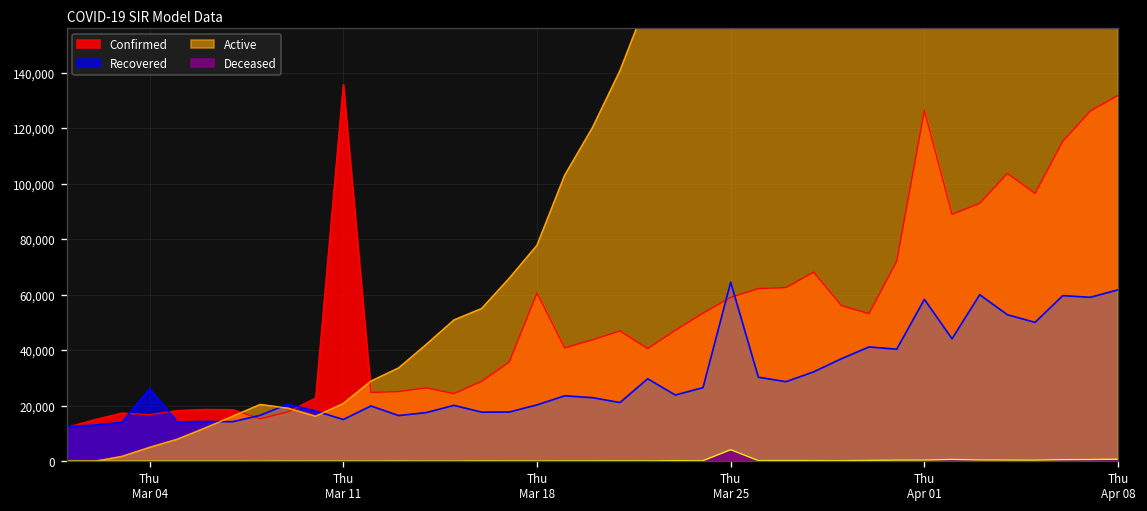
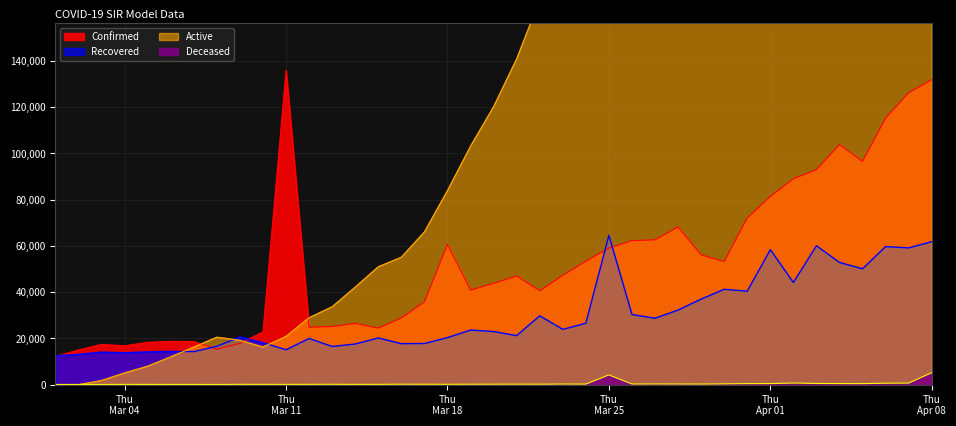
Recovered, Thu Mar 04: 26,000 -> 14,000
Active, Thu Mar 18: 78,000 -> 84,000
Confirmed, Thu Apr 01: 126,000 -> 81,000
Deceased, Thu Apr 08: 1,000 -> 5,000
